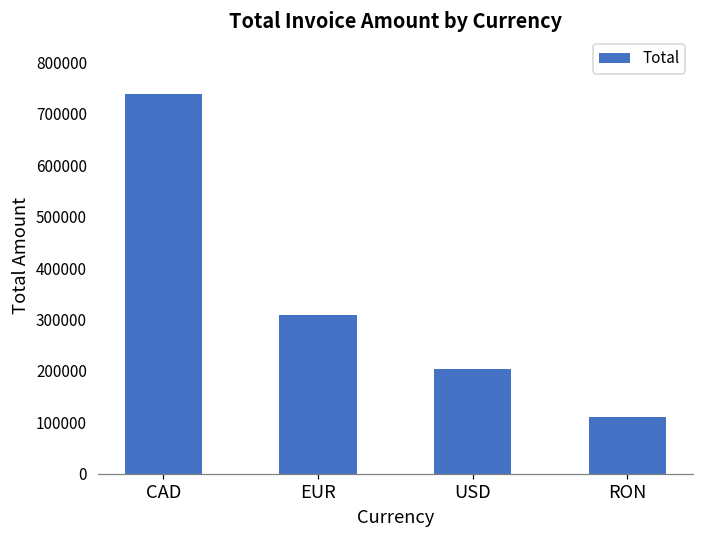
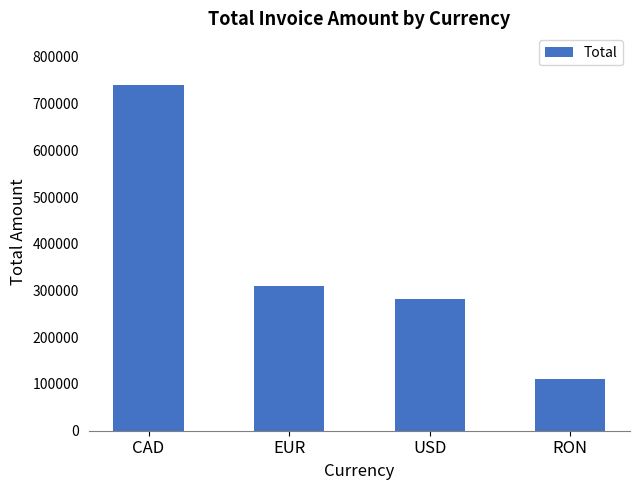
USD: 200000 -> 280000
